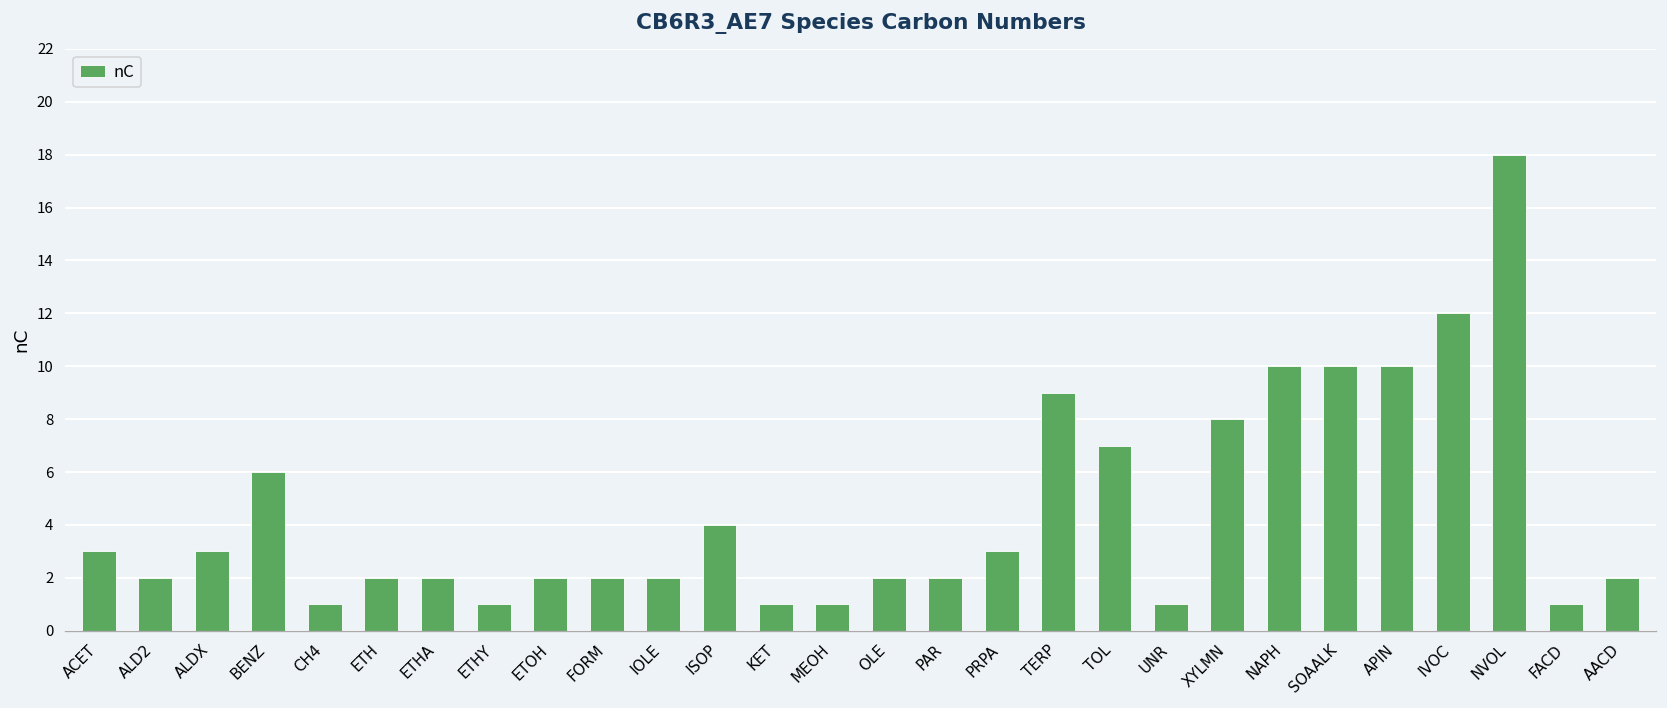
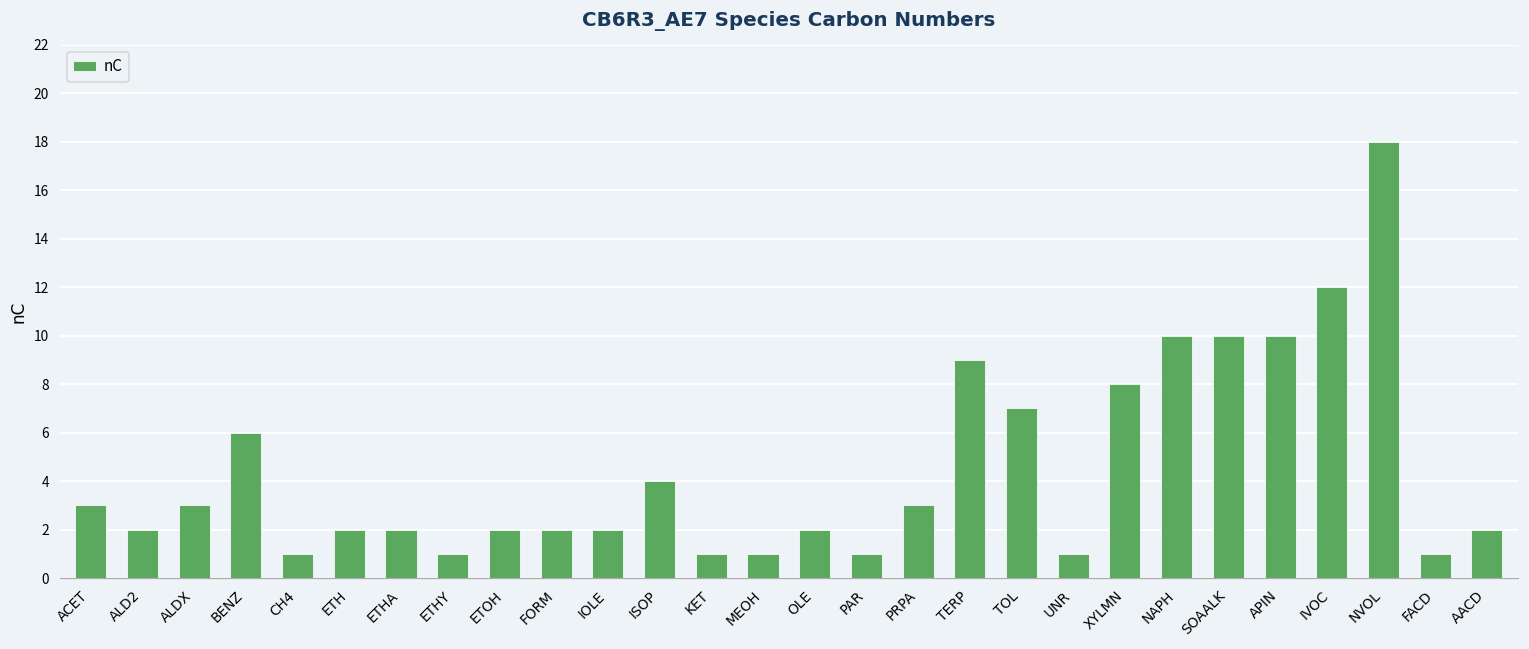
PAR: 2 -> 1
